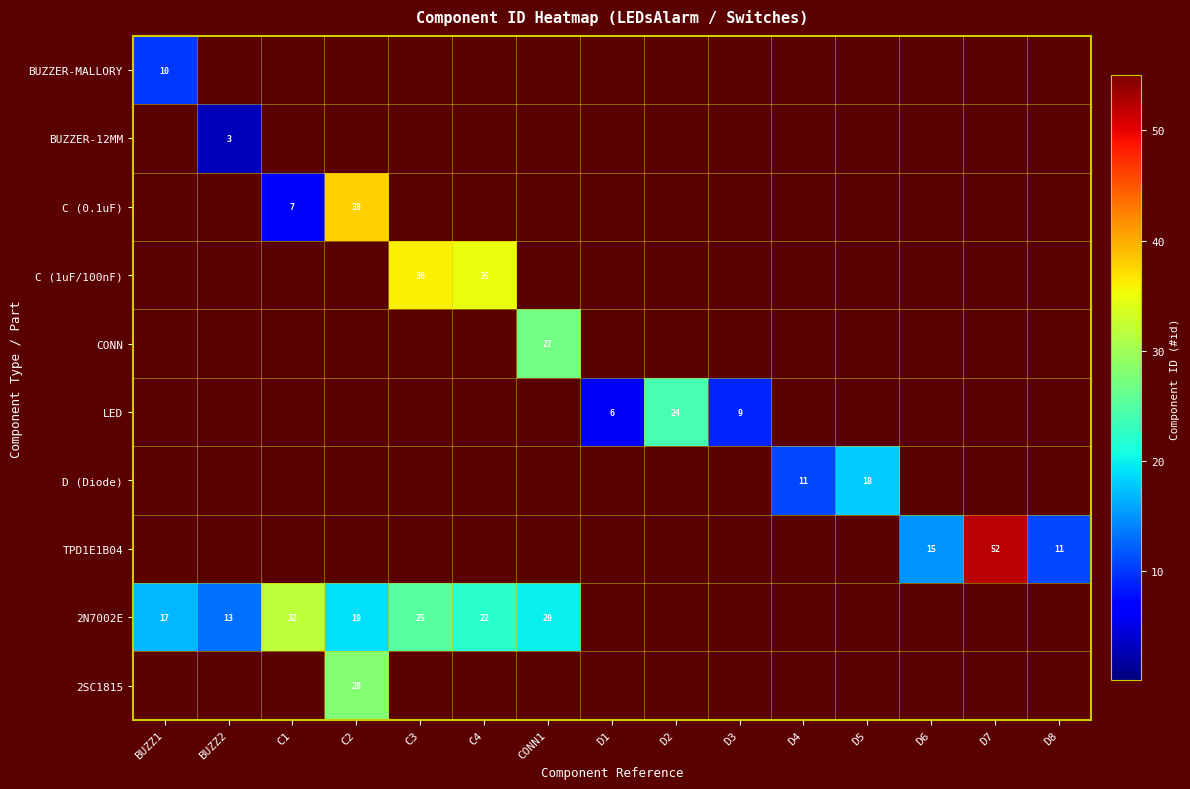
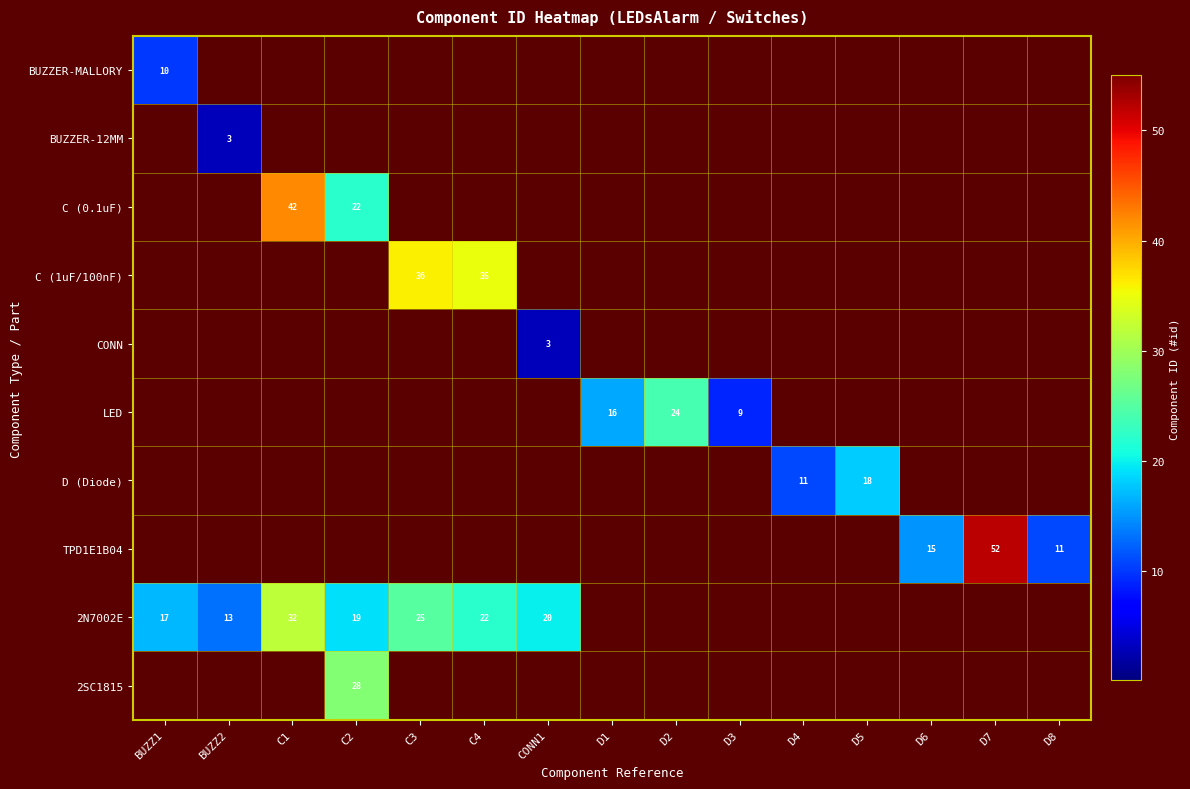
C (0.1uF), C1: 7 -> 42
C (0.1uF), C2: 38 -> 22
CONN, CONN1: 27 -> 3
LED, D1: 6 -> 16
